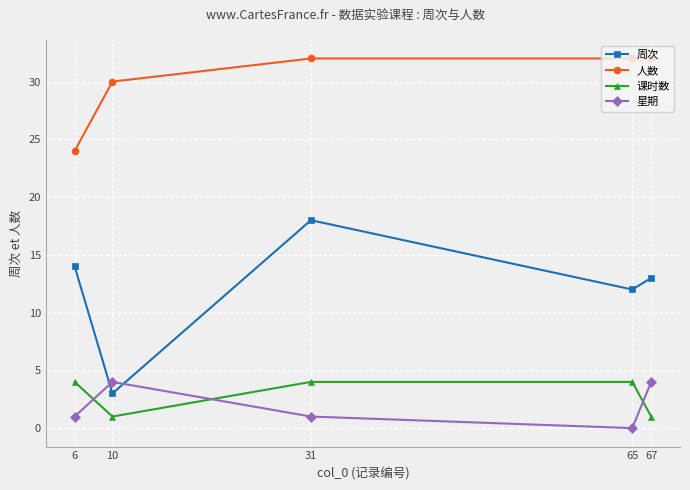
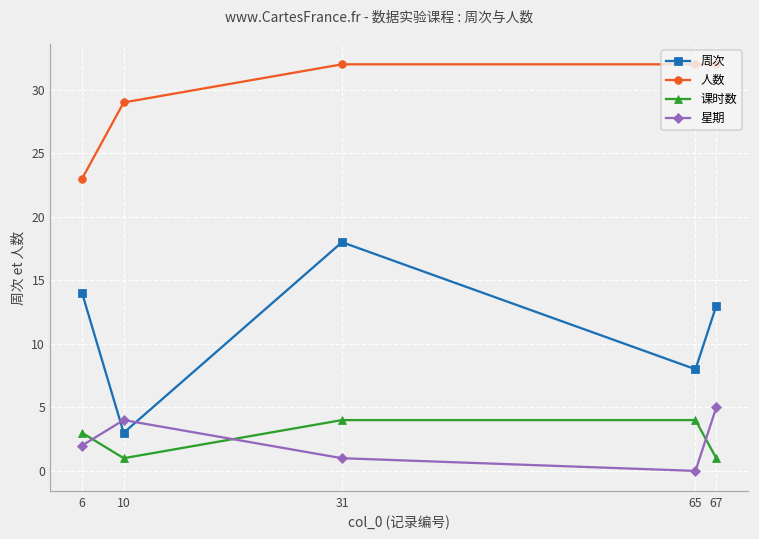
人数, 6: 24 -> 23
课时数, 6: 4 -> 3
星期, 6: 1 -> 2
人数, 10: 30 -> 29
周次, 65: 12 -> 8
星期, 67: 4 -> 5
